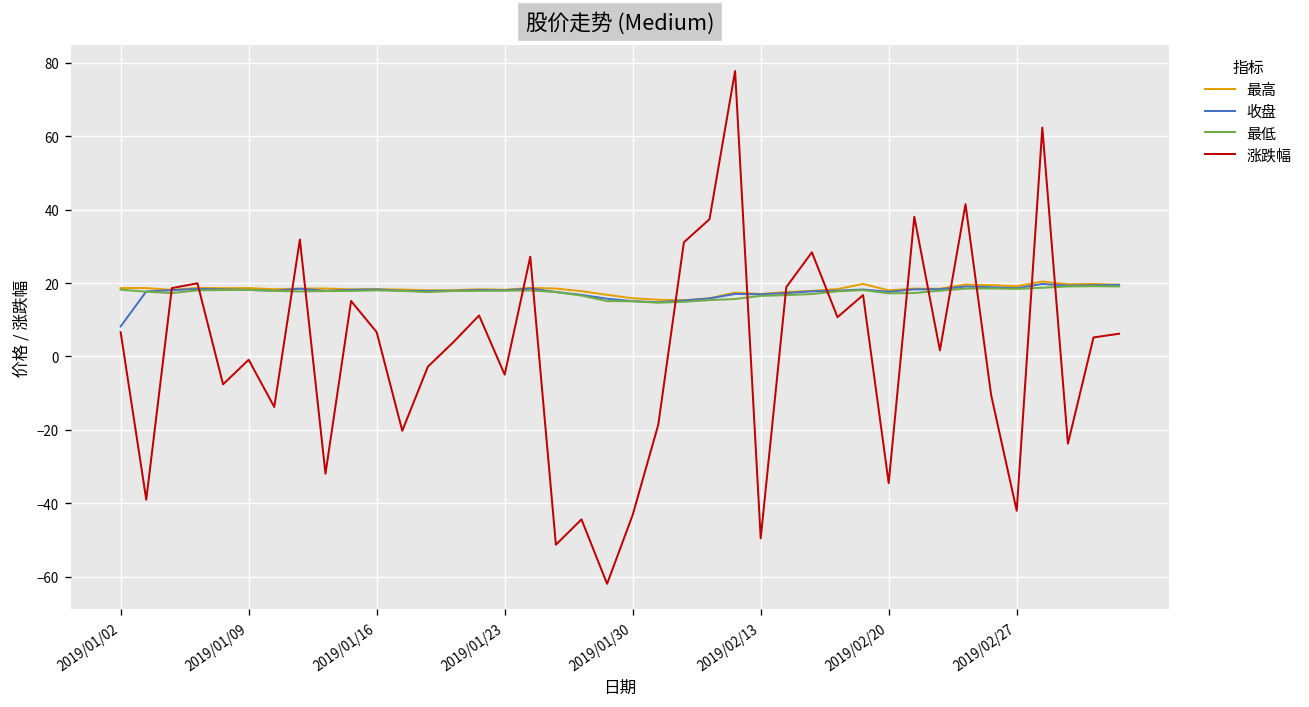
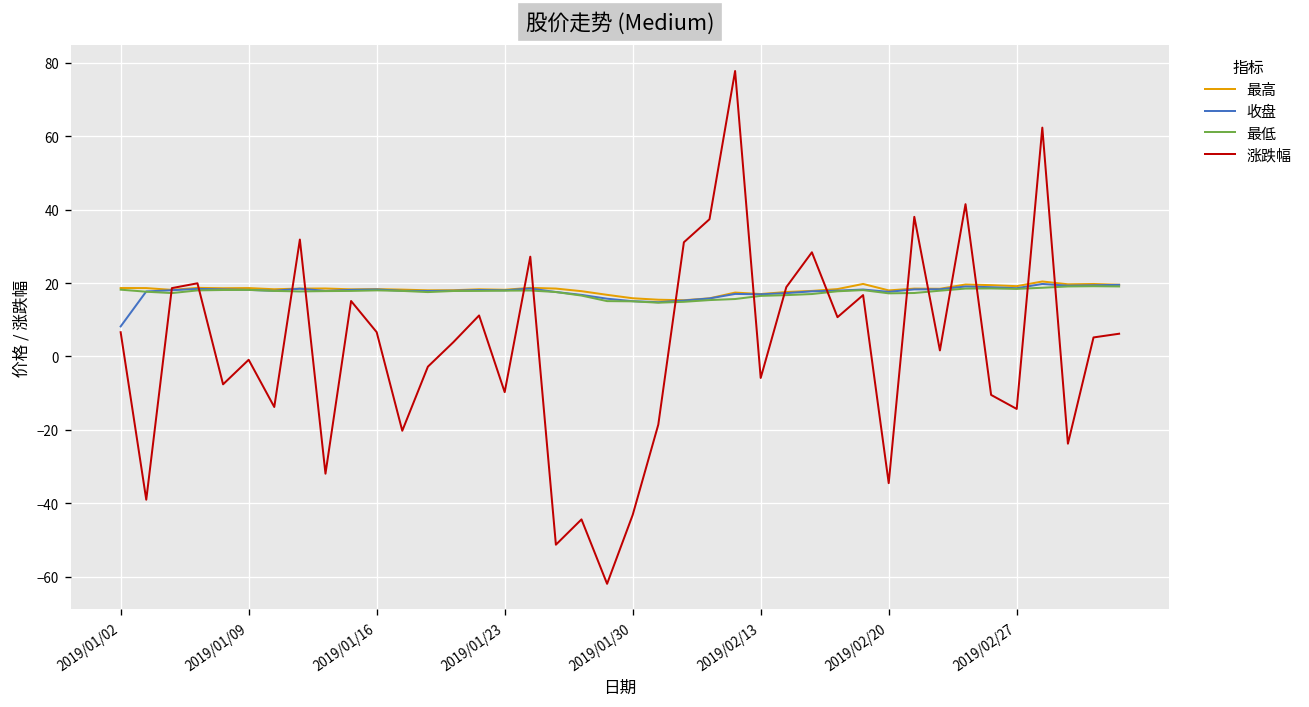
涨跌幅, 2019/01/23: -5 -> -10
涨跌幅, 2019/02/13: -50 -> -6
涨跌幅, 2019/02/27: -42 -> -14
